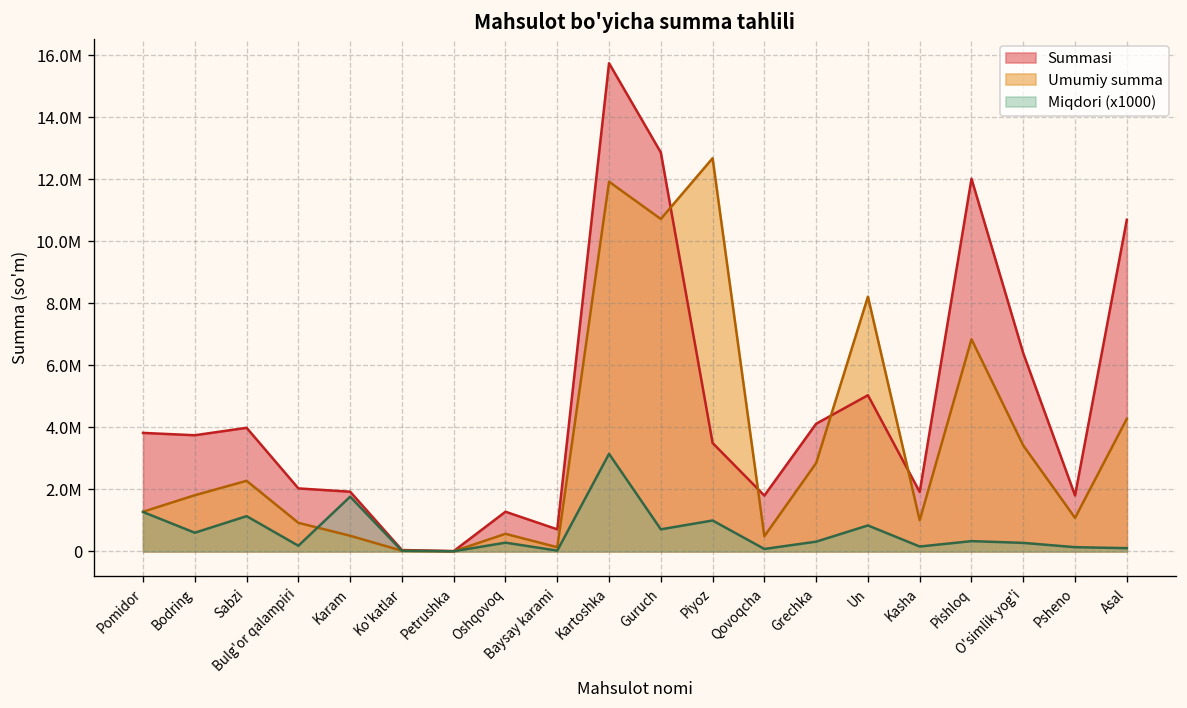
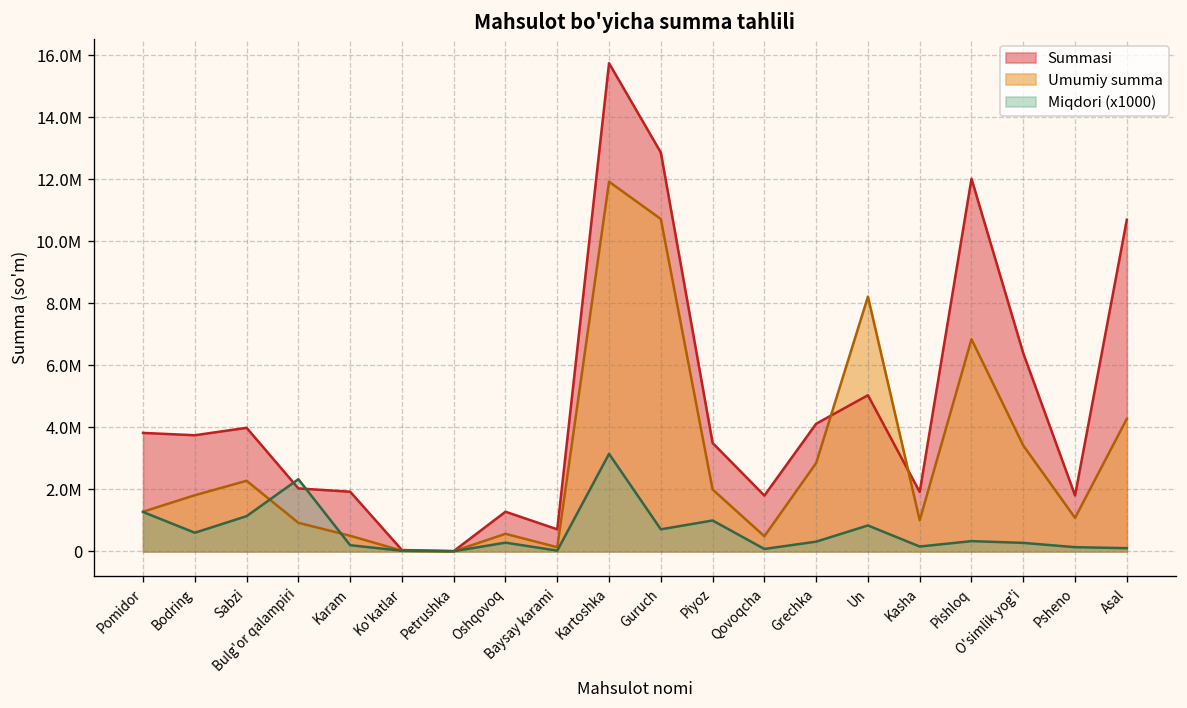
Miqdori (x1000), Bulg'or qalampiri: 200000 -> 2300000
Miqdori (x1000), Karam: 1800000 -> 200000
Umumiy summa, Piyoz: 12700000 -> 2000000
